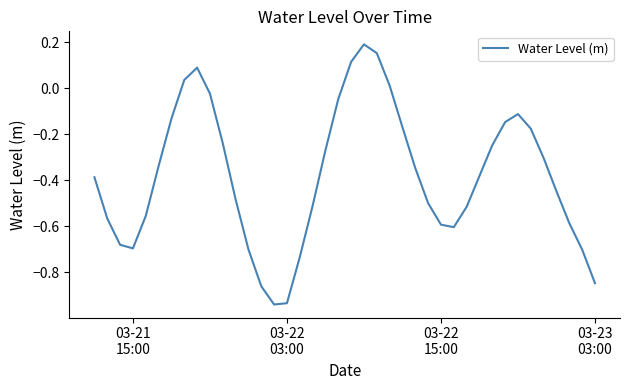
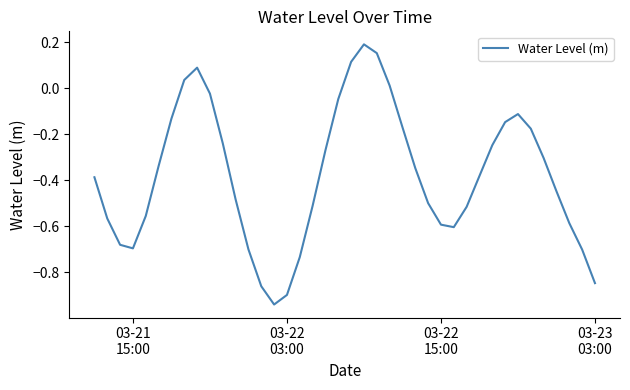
03-22 03:00: -0.93 -> -0.90
